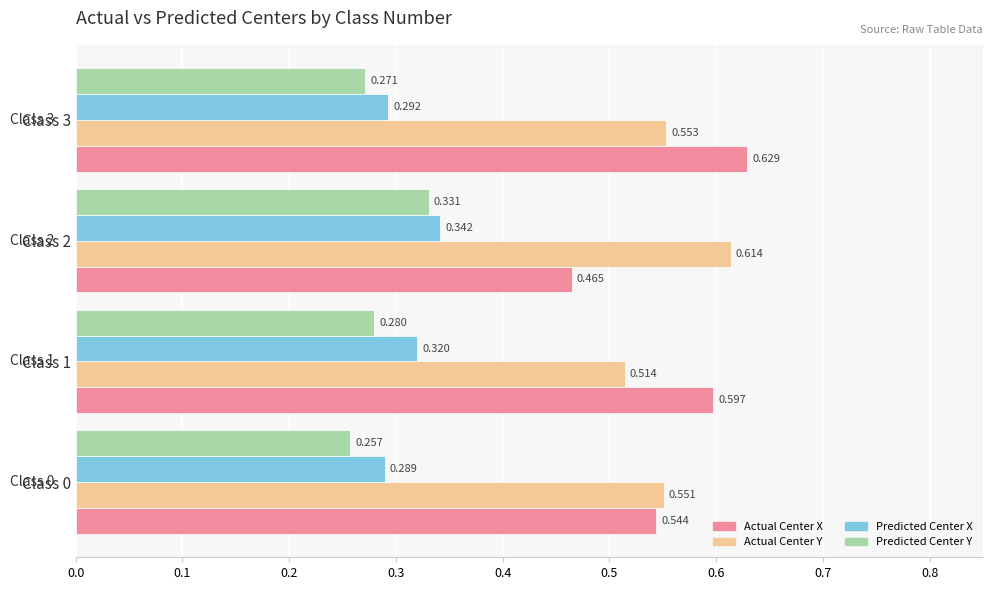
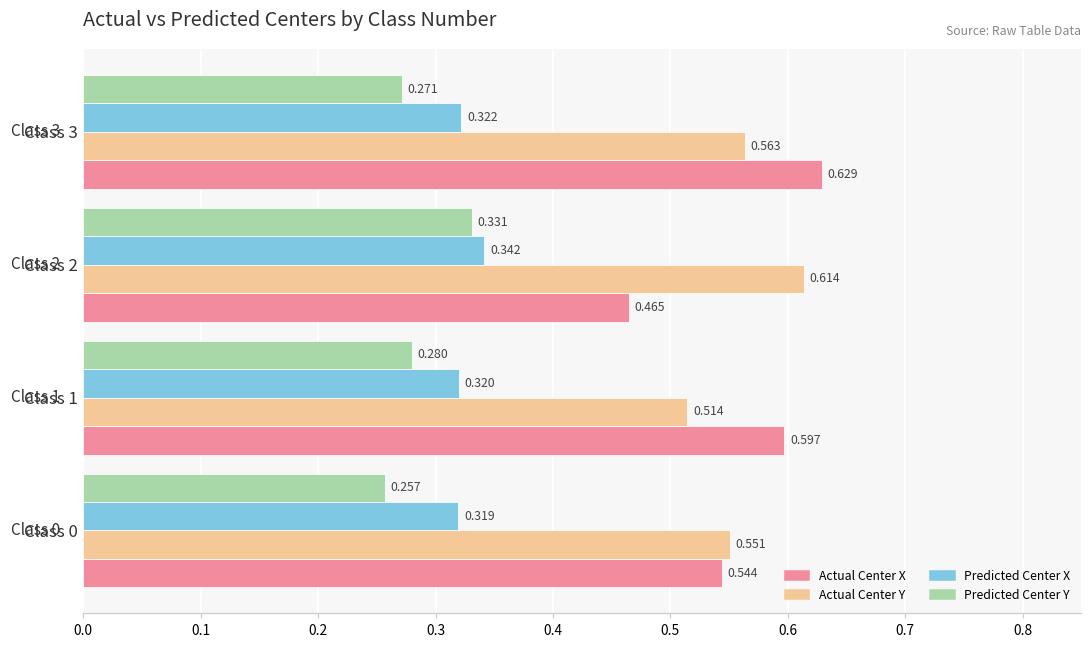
Predicted Center X, Class 3: 0.292 -> 0.322
Actual Center Y, Class 3: 0.553 -> 0.563
Predicted Center X, Class 0: 0.289 -> 0.319
